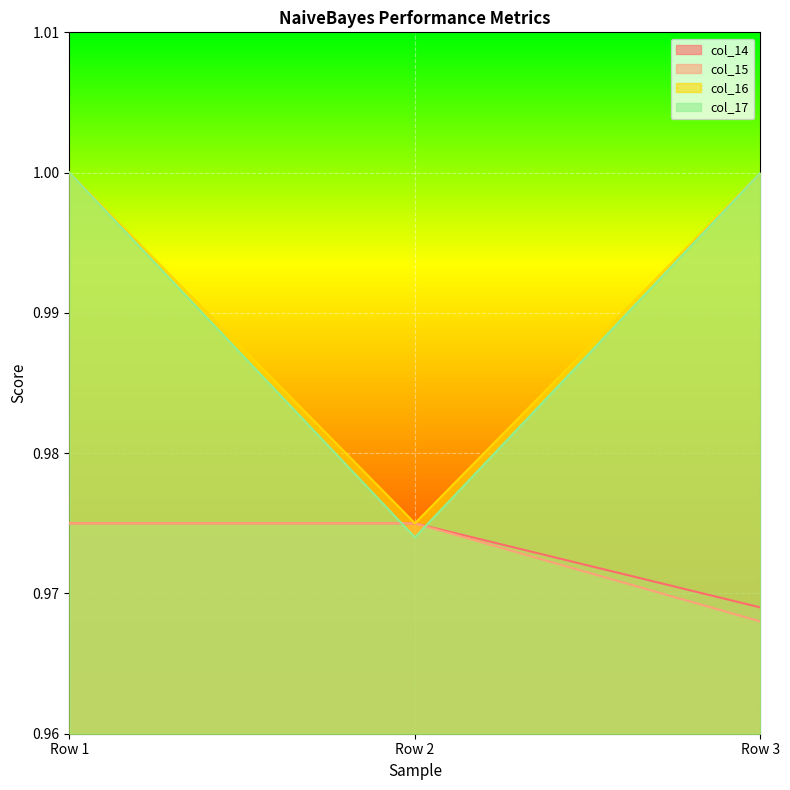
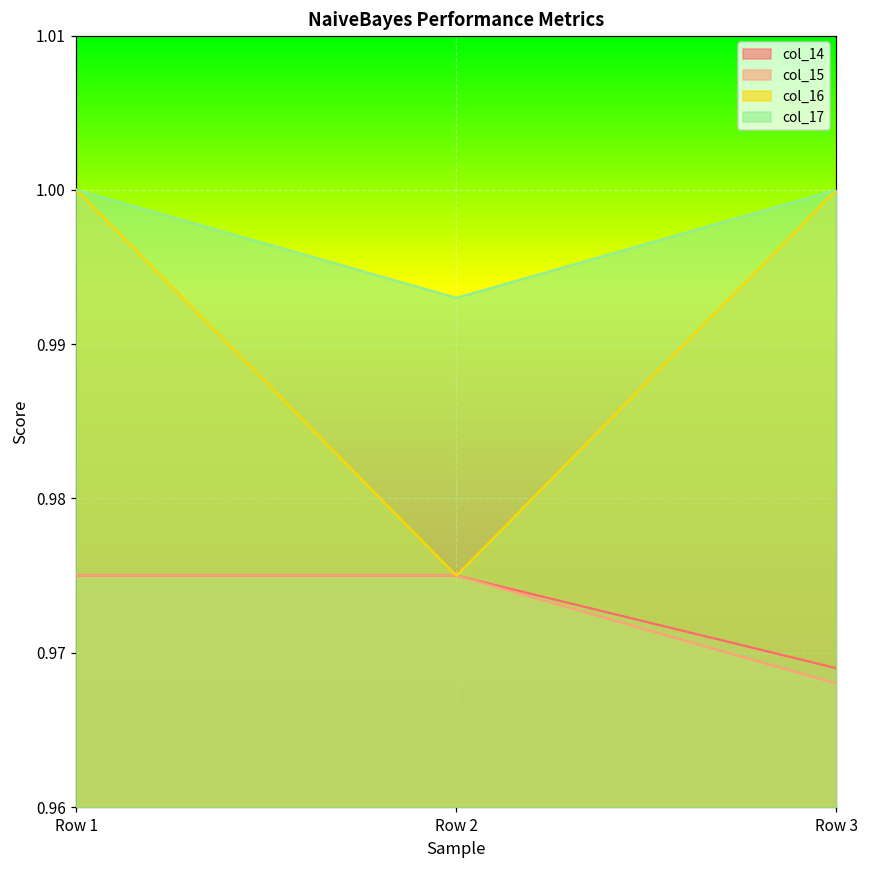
col_17, Row 2: 0.974 -> 0.993
